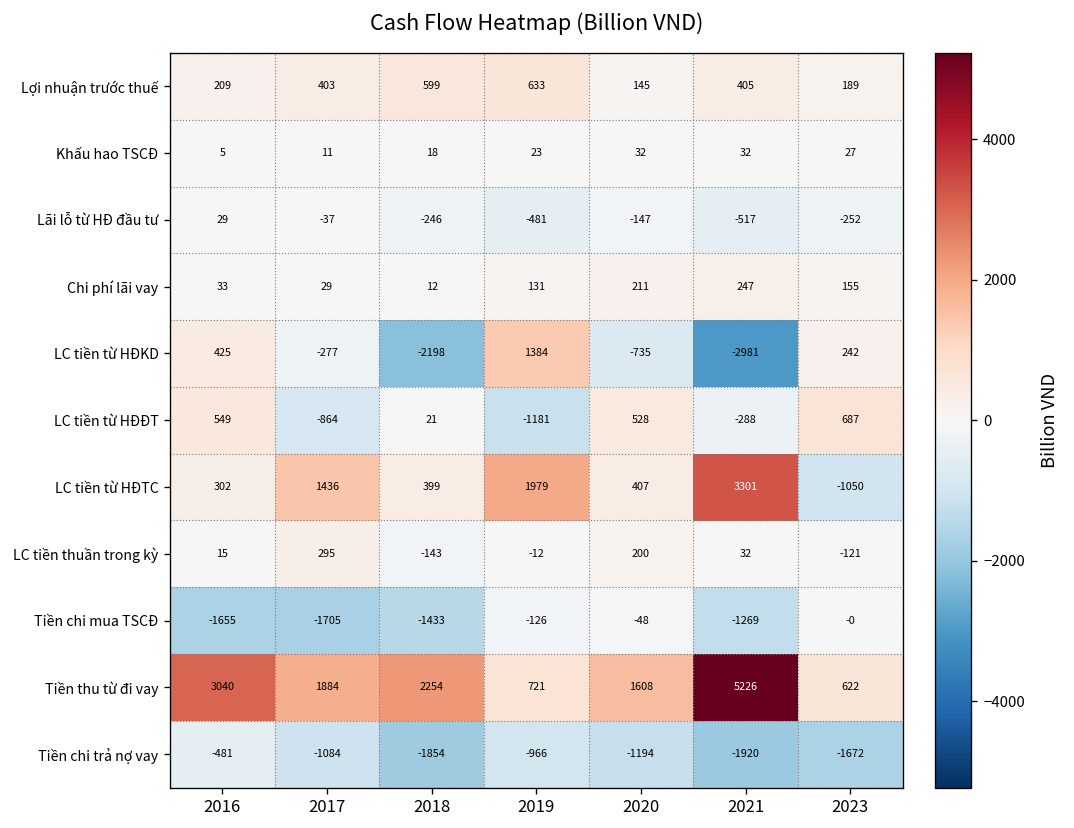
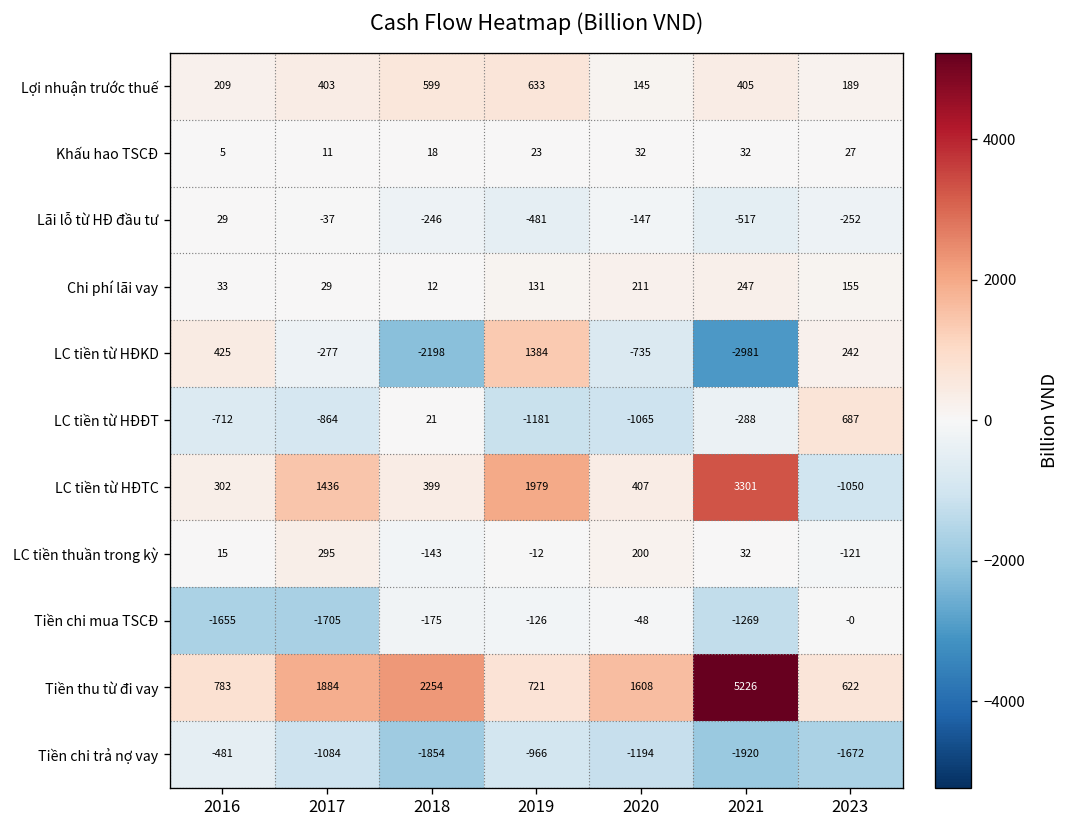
LC tiền từ HĐĐT, 2016: 549 -> -712
LC tiền từ HĐĐT, 2020: 528 -> -1065
Tiền chi mua TSCĐ, 2018: -1433 -> -175
Tiền thu từ đi vay, 2016: 3040 -> 783
